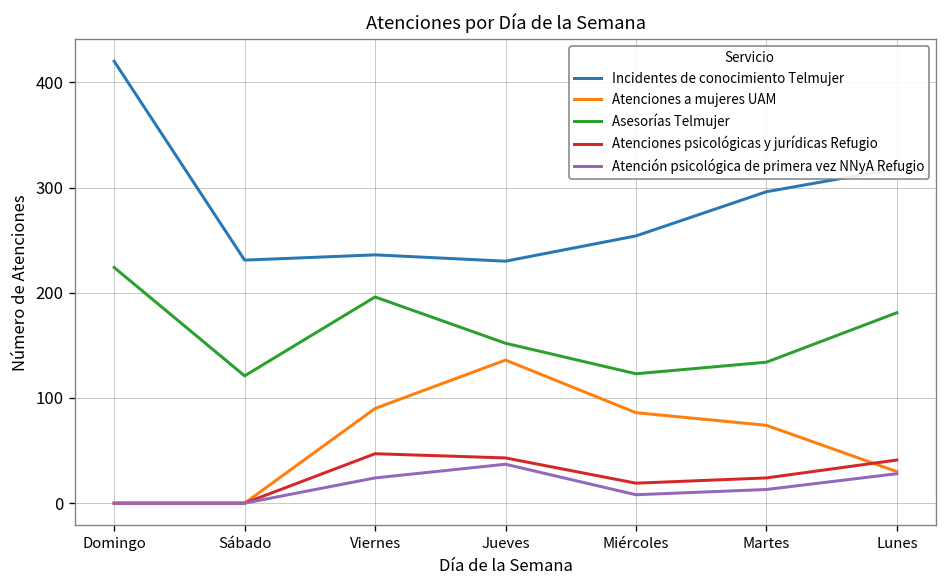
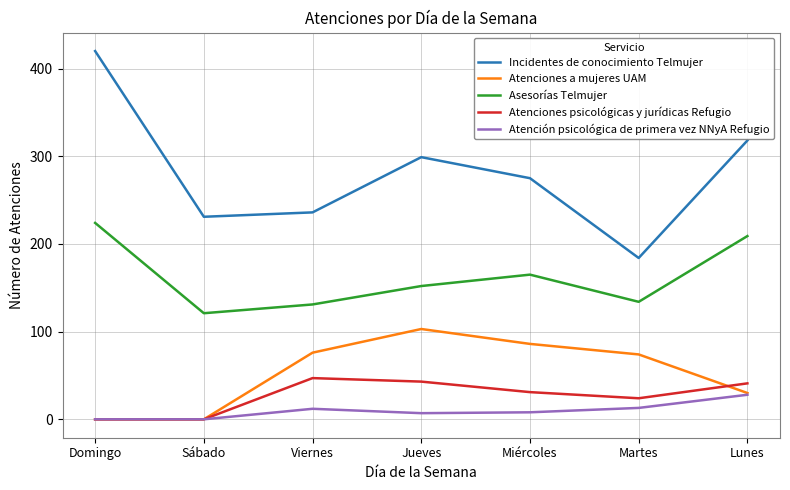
Atenciones a mujeres UAM, Viernes: 90 -> 80
Asesorías Telmujer, Viernes: 200 -> 130
Atención psicológica de primera vez NNyA Refugio, Viernes: 20 -> 10
Incidentes de conocimiento Telmujer, Jueves: 230 -> 300
Atenciones a mujeres UAM, Jueves: 140 -> 100
Atención psicológica de primera vez NNyA Refugio, Jueves: 40 -> 10
Incidentes de conocimiento Telmujer, Miércoles: 250 -> 280
Asesorías Telmujer, Miércoles: 120 -> 170
Atenciones psicológicas y jurídicas Refugio, Miércoles: 20 -> 30
Incidentes de conocimiento Telmujer, Martes: 300 -> 180
Asesorías Telmujer, Lunes: 180 -> 210
